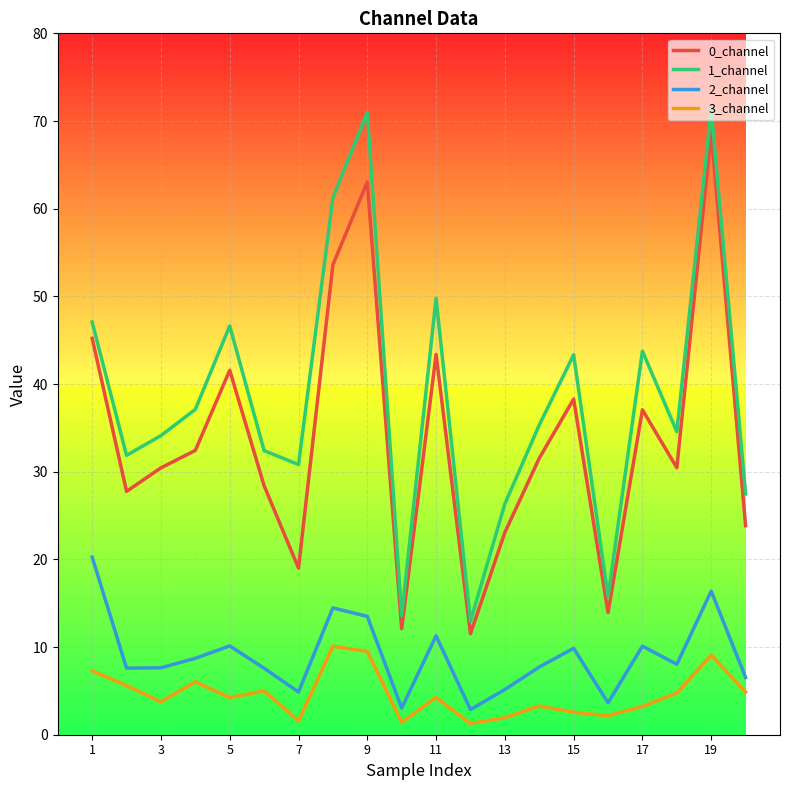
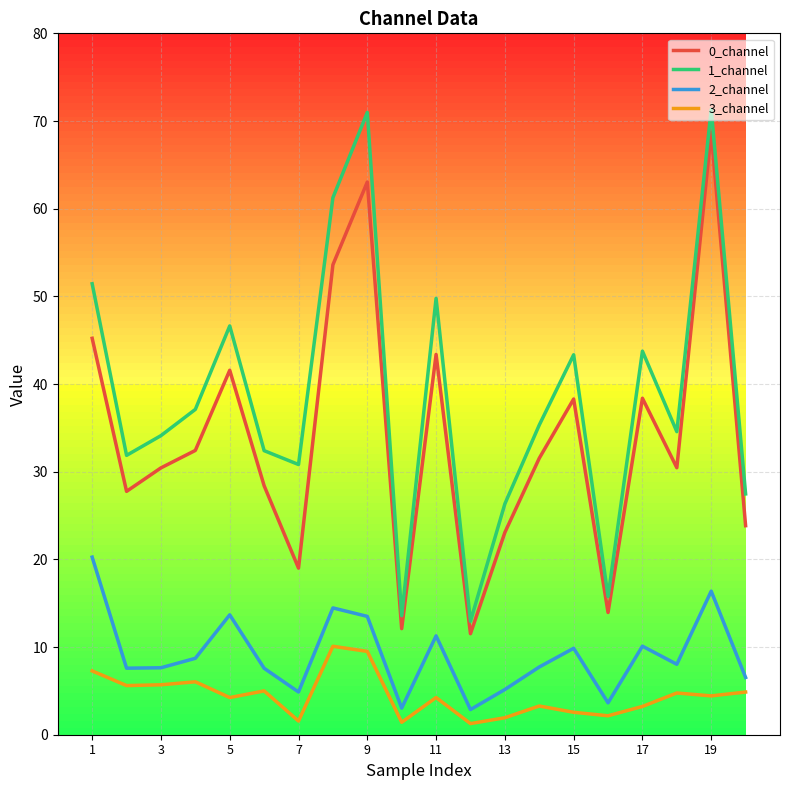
1_channel, 1: 47 -> 51
3_channel, 3: 4 -> 6
2_channel, 5: 10 -> 14
0_channel, 17: 37 -> 38
3_channel, 19: 9 -> 4
